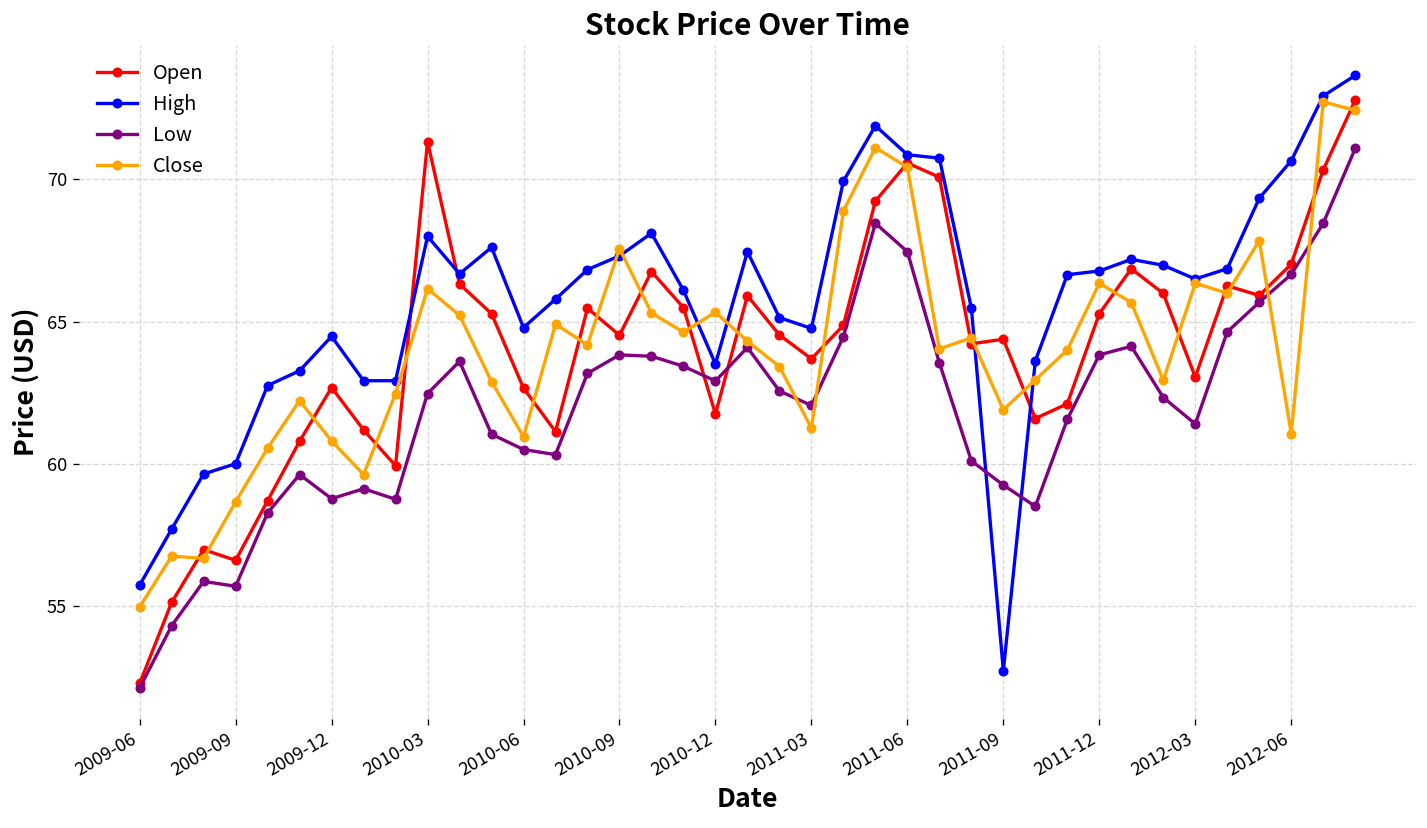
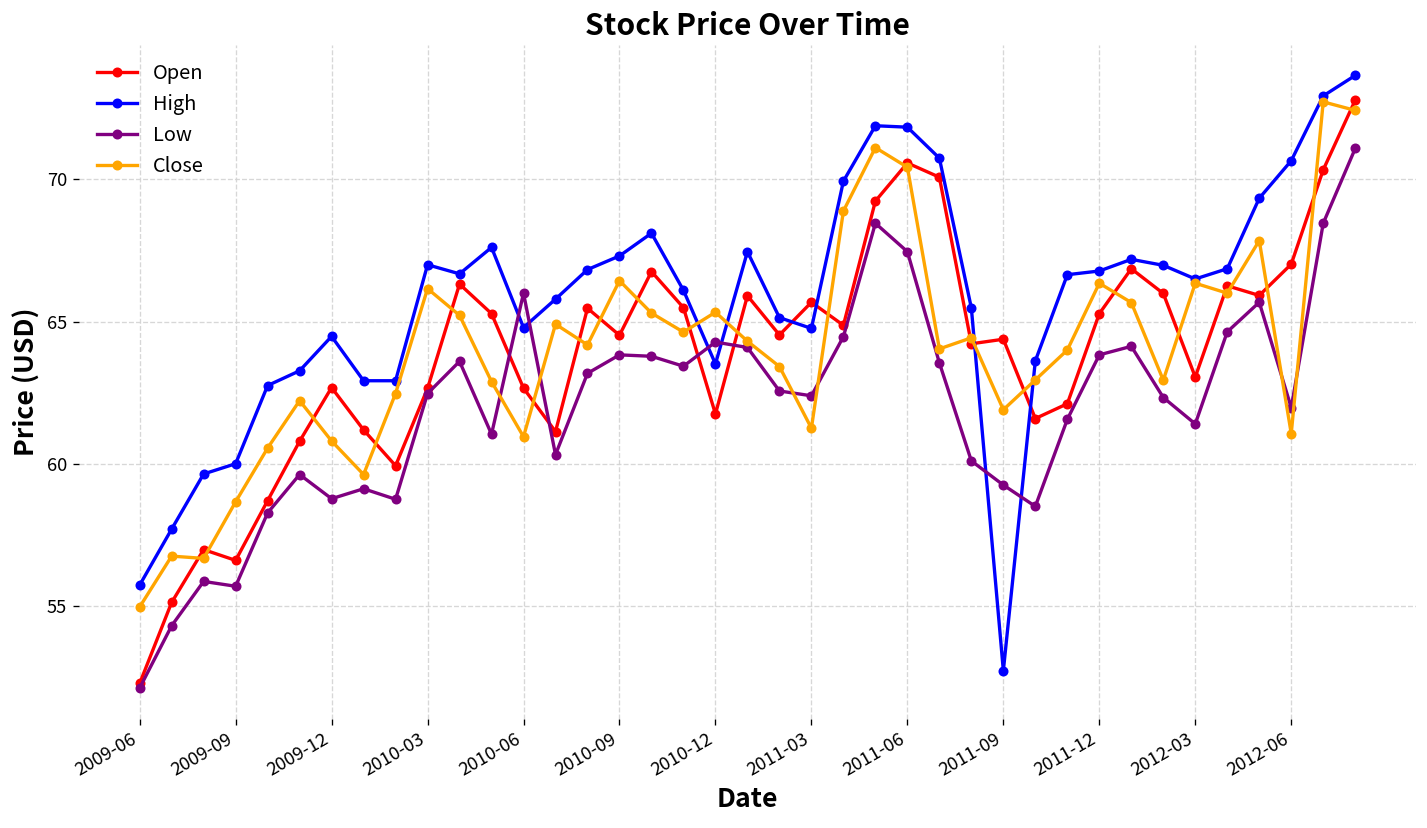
Open, 2010-03: 71.3 -> 62.7
High, 2010-03: 68 -> 67
Low, 2010-06: 60.5 -> 66.0
Close, 2010-09: 67.6 -> 66.4
Low, 2010-12: 62.9 -> 64.3
Open, 2011-03: 63.7 -> 65.7
Low, 2011-03: 62.1 -> 62.4
High, 2011-06: 70.9 -> 71.8
Low, 2012-06: 66.7 -> 62.0
